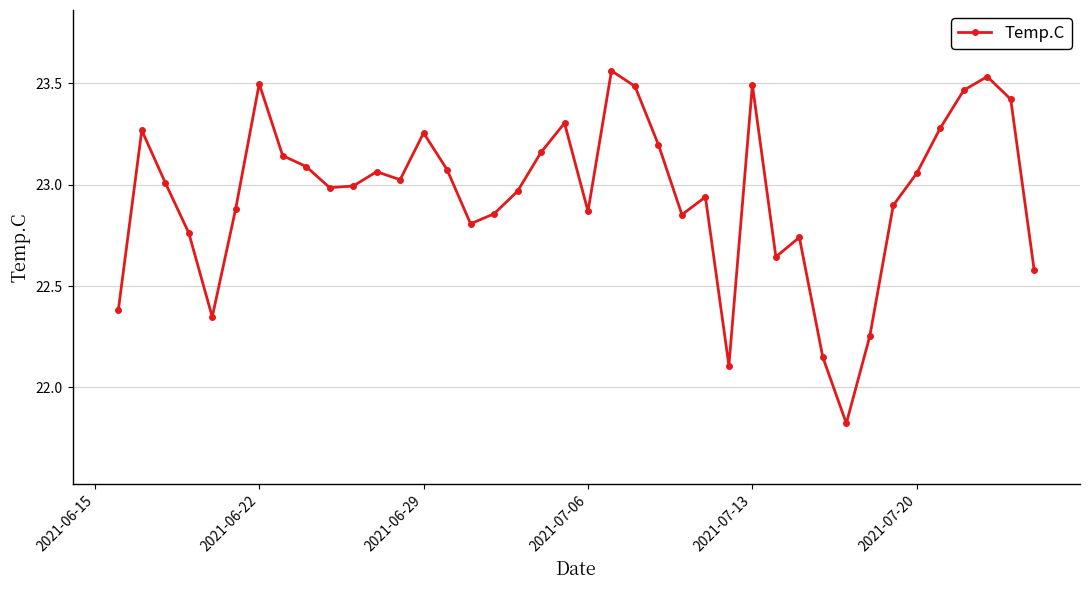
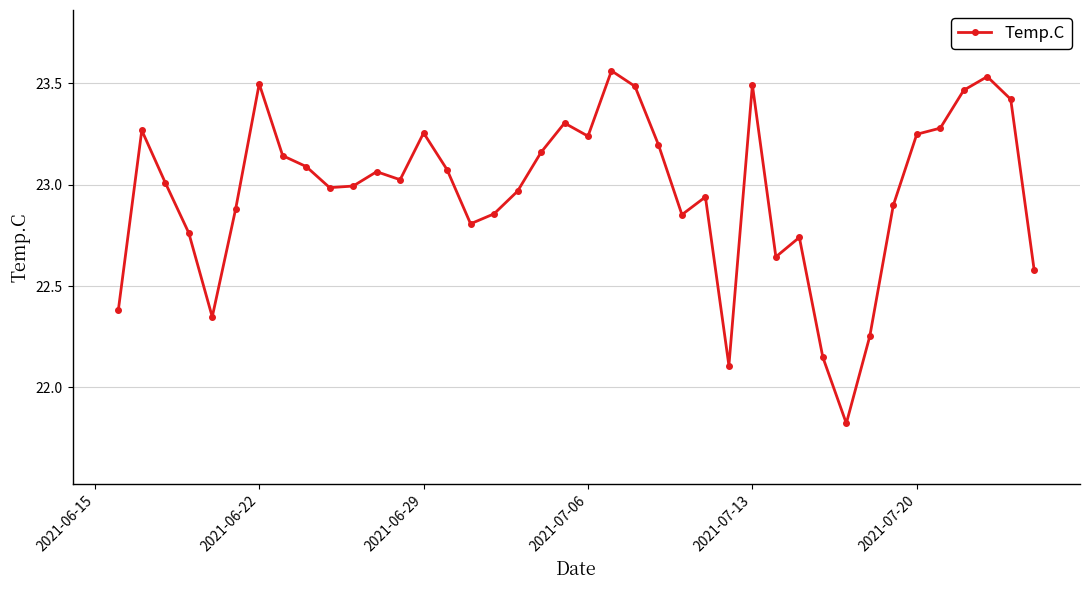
2021-07-06: 22.87 -> 23.24
2021-07-20: 23.06 -> 23.25
